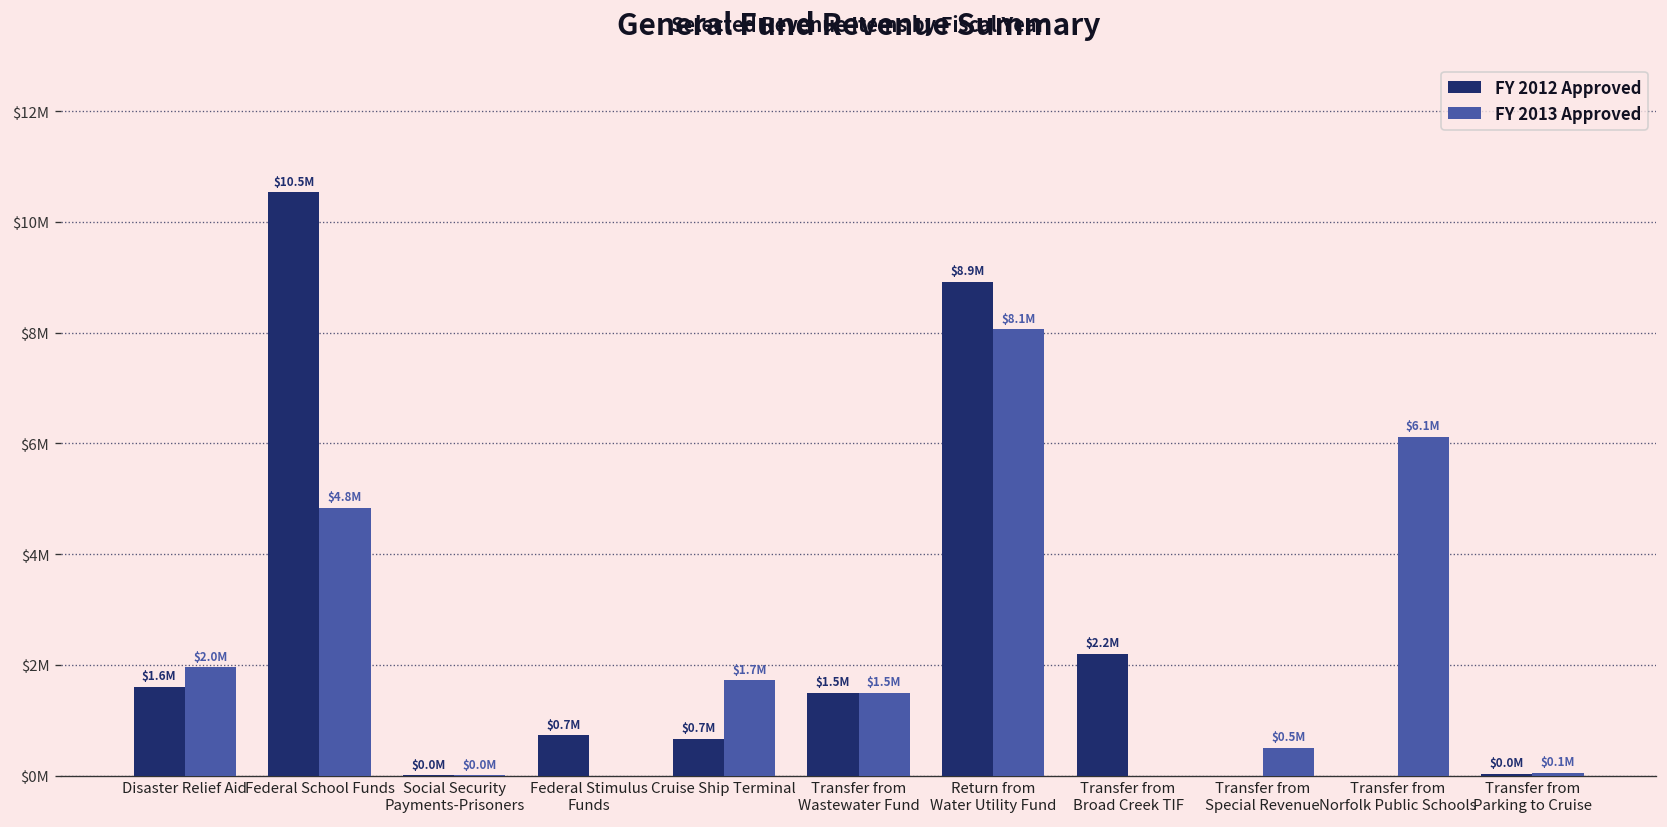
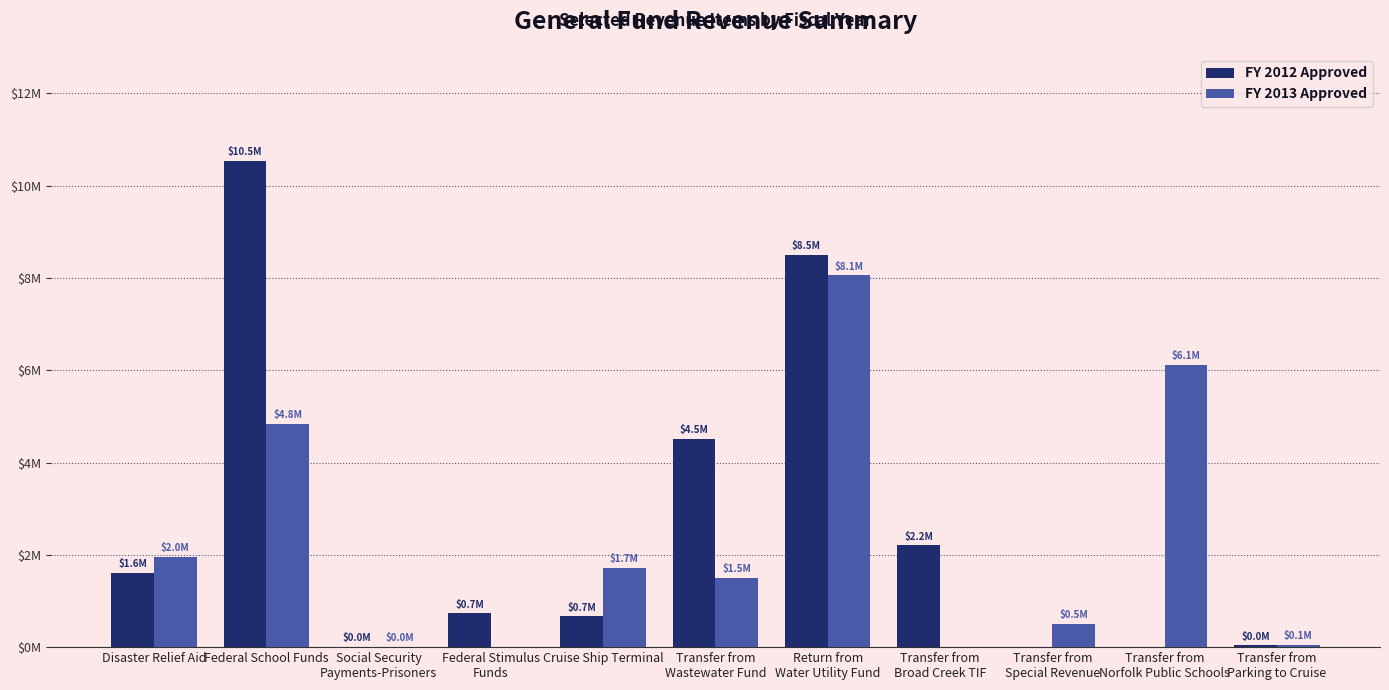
FY 2012 Approved, Transfer from Wastewater Fund: $1.5M -> $4.5M
FY 2012 Approved, Return from Water Utility Fund: $8.9M -> $8.5M
